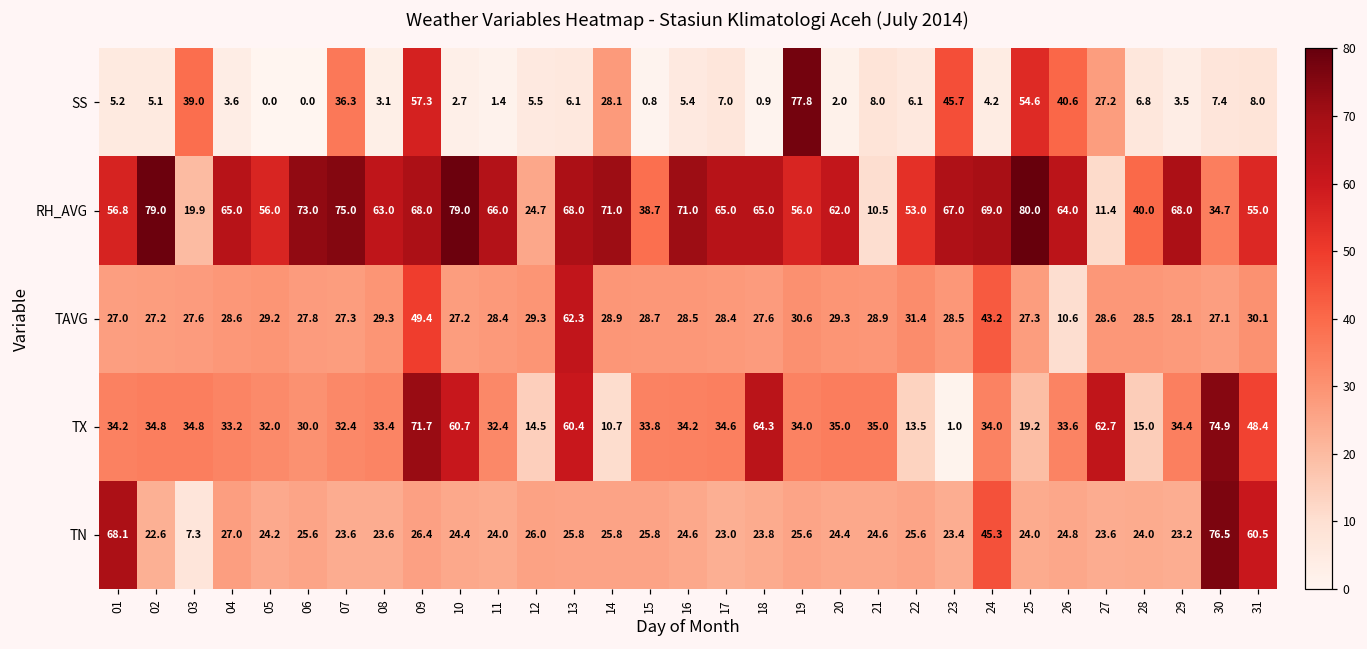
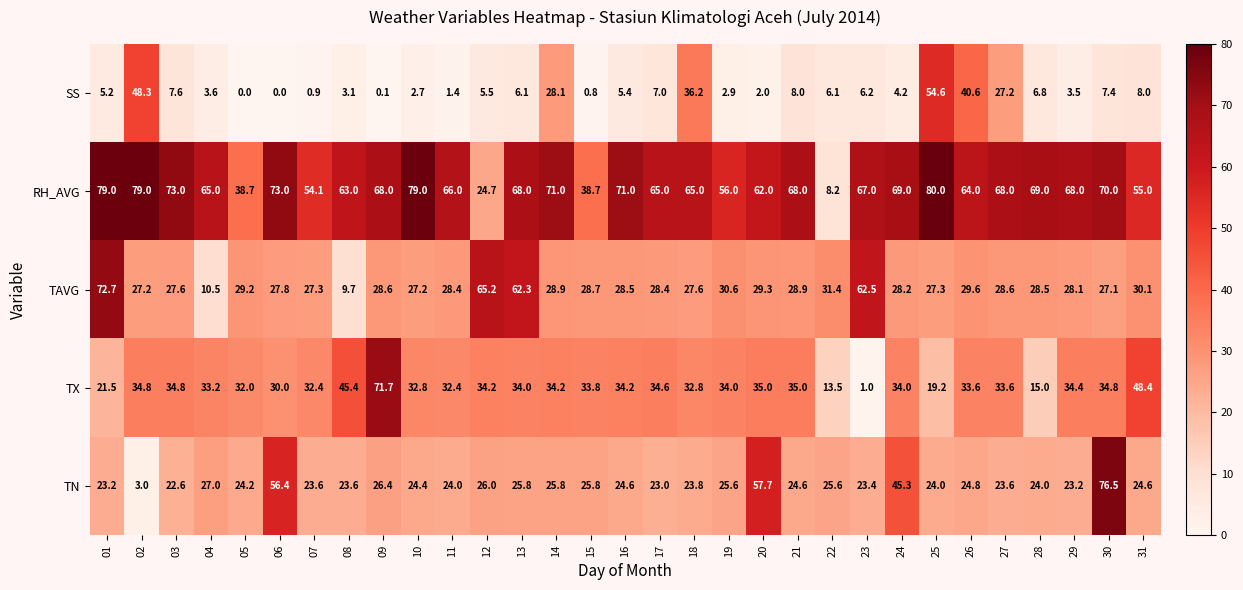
SS, 02: 5.1 -> 48.3
SS, 03: 39.0 -> 7.6
SS, 07: 36.3 -> 0.9
SS, 09: 57.3 -> 0.1
SS, 18: 0.9 -> 36.2
SS, 19: 77.8 -> 2.9
SS, 23: 45.7 -> 6.2
RH_AVG, 01: 56.8 -> 79.0
RH_AVG, 03: 19.9 -> 73.0
RH_AVG, 05: 56.0 -> 38.7
RH_AVG, 07: 75.0 -> 54.1
RH_AVG, 21: 10.5 -> 68.0
RH_AVG, 22: 53.0 -> 8.2
RH_AVG, 27: 11.4 -> 68.0
RH_AVG, 28: 40.0 -> 69.0
RH_AVG, 30: 34.7 -> 70.0
TAVG, 01: 27.0 -> 72.7
TAVG, 04: 28.6 -> 10.5
TAVG, 08: 29.3 -> 9.7
TAVG, 09: 49.4 -> 28.6
TAVG, 12: 29.3 -> 65.2
TAVG, 23: 28.5 -> 62.5
TAVG, 24: 43.2 -> 28.2
TAVG, 26: 10.6 -> 29.6
TX, 01: 34.2 -> 21.5
TX, 08: 33.4 -> 45.4
TX, 10: 60.7 -> 32.8
TX, 12: 14.5 -> 34.2
TX, 13: 60.4 -> 34.0
TX, 14: 10.7 -> 34.2
TX, 18: 64.3 -> 32.8
TX, 27: 62.7 -> 33.6
TX, 30: 74.9 -> 34.8
TN, 01: 68.1 -> 23.2
TN, 02: 22.6 -> 3.0
TN, 03: 7.3 -> 22.6
TN, 06: 25.6 -> 56.4
TN, 20: 24.4 -> 57.7
TN, 31: 60.5 -> 24.6
